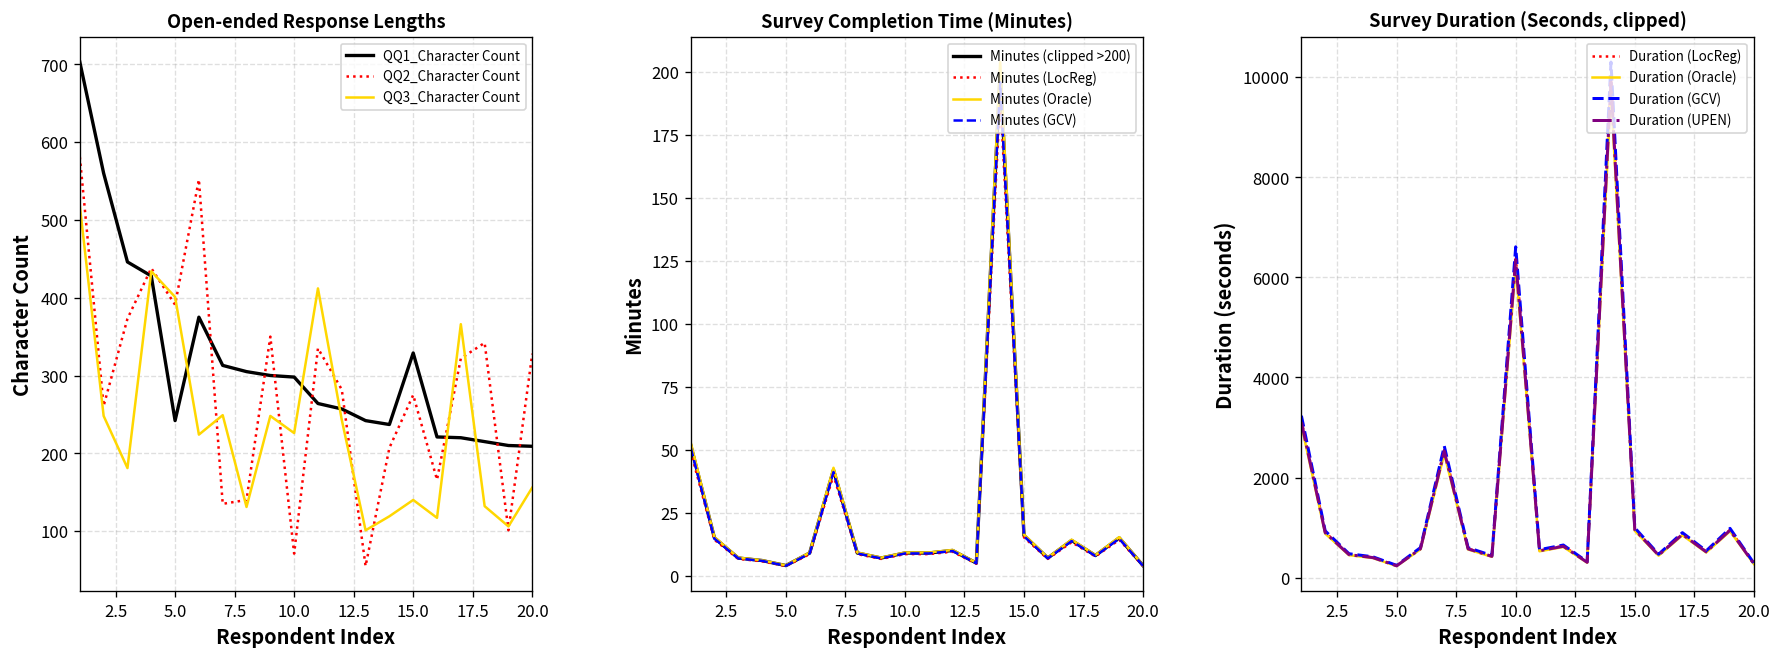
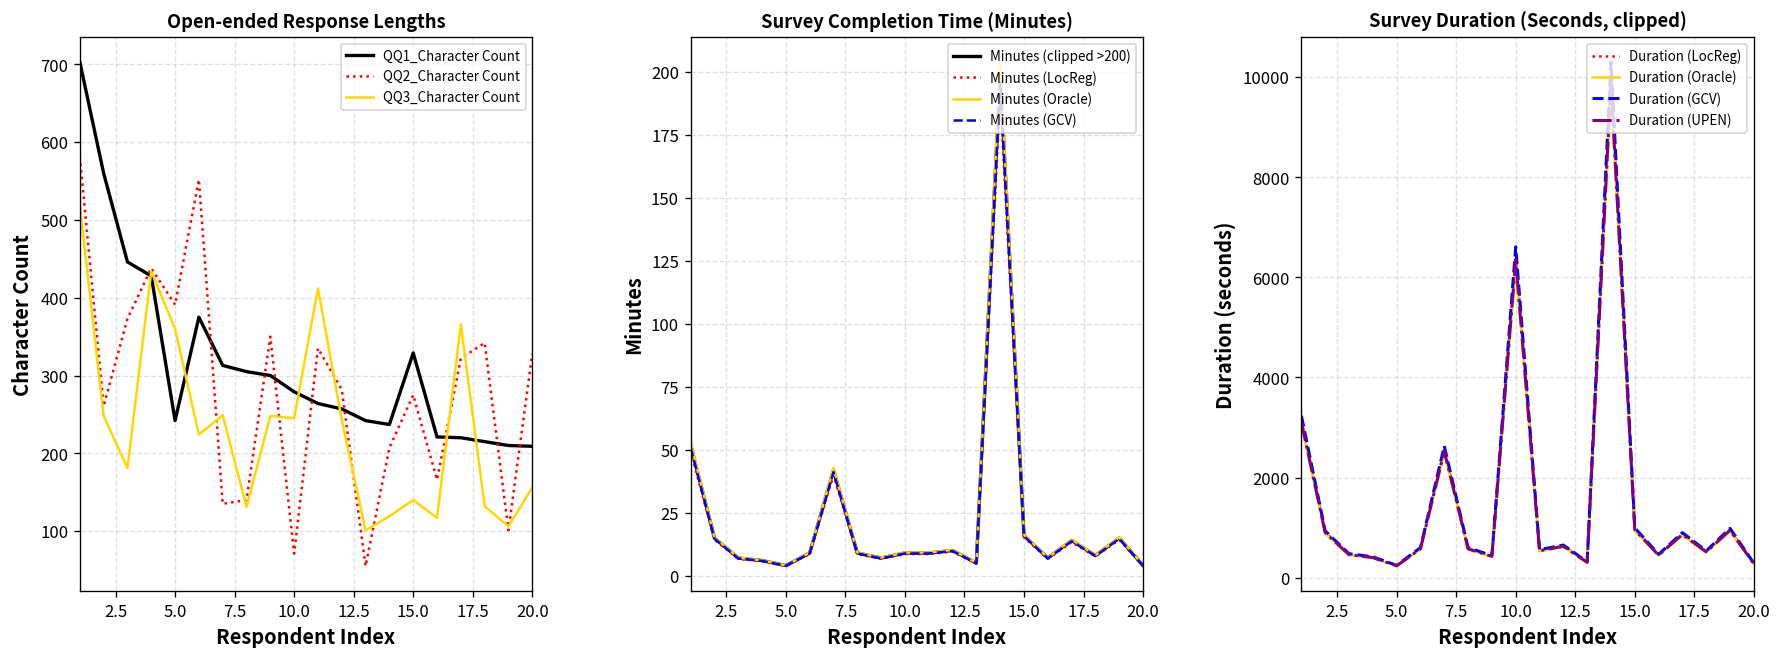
Open-ended Response Lengths, QQ3_Character Count, 5.0: 400 -> 360
Open-ended Response Lengths, QQ1_Character Count, 10.0: 300 -> 280
Open-ended Response Lengths, QQ3_Character Count, 10.0: 230 -> 250
